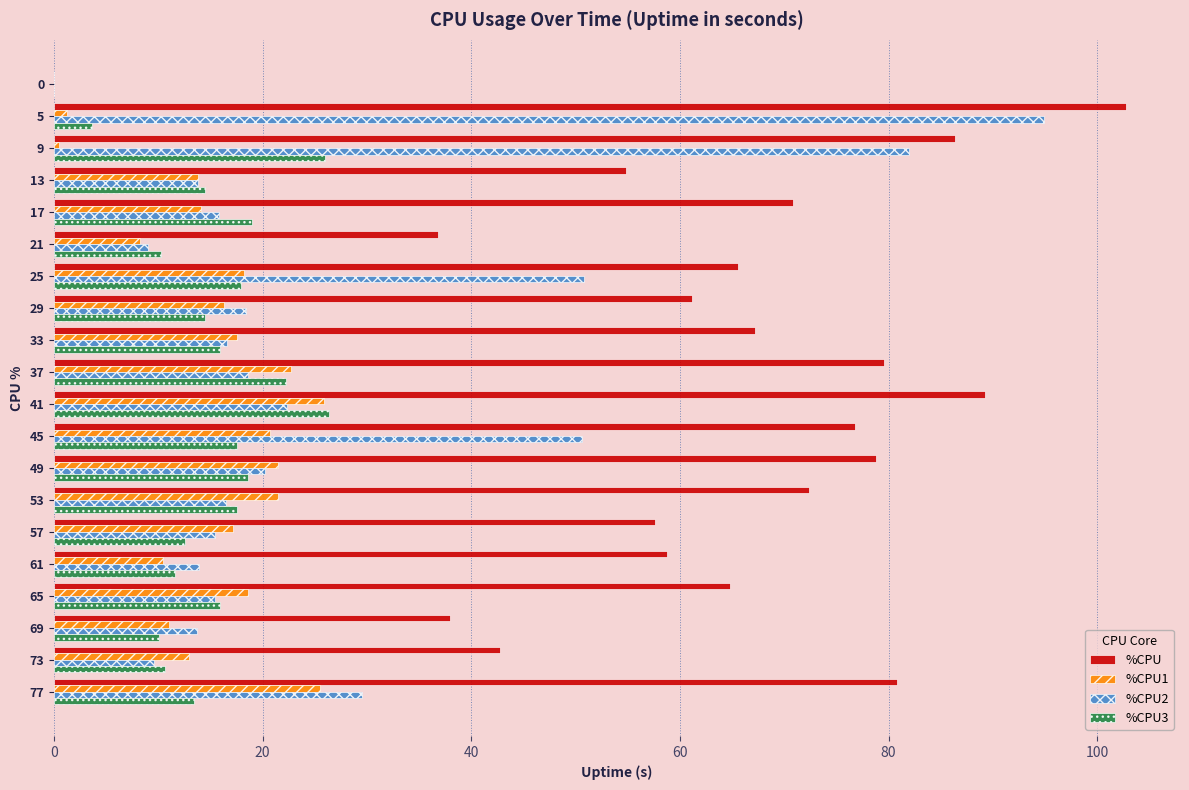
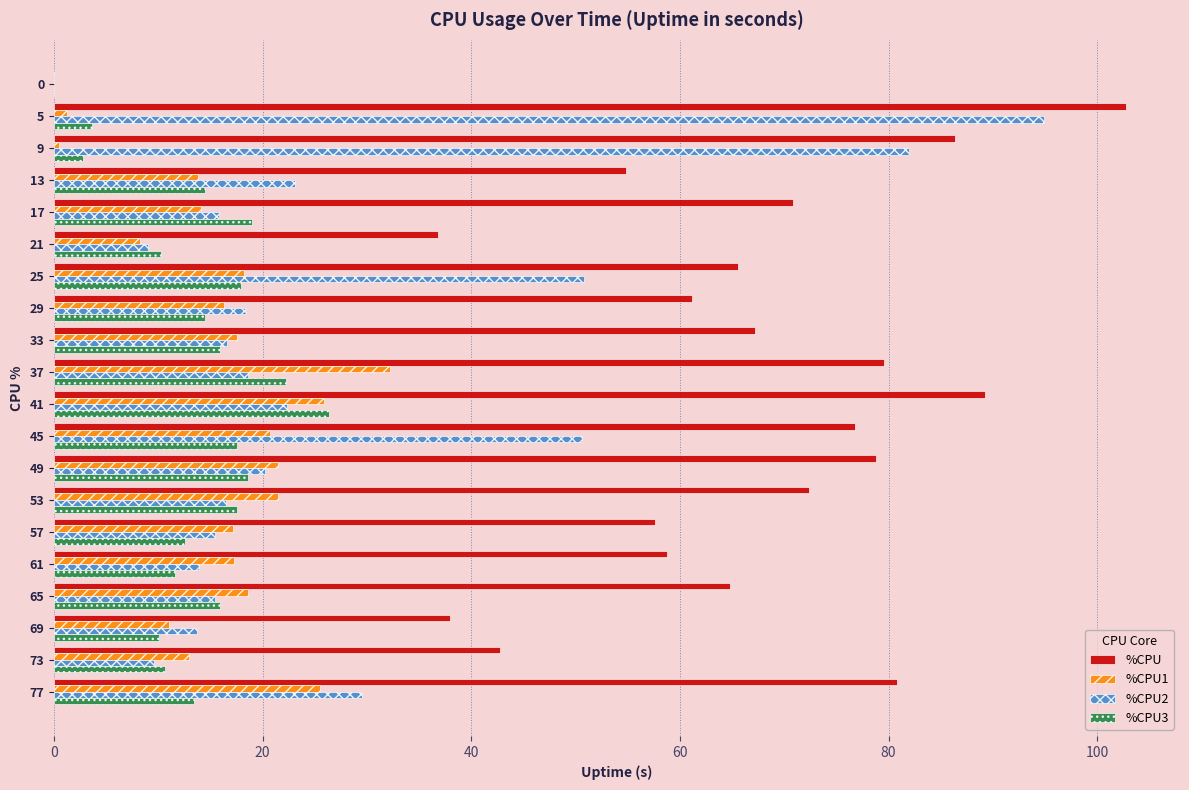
%CPU3, 9: 26.0 -> 2.8
%CPU2, 13: 13.8 -> 23.1
%CPU1, 37: 22.7 -> 32.2
%CPU1, 61: 10.4 -> 17.3
